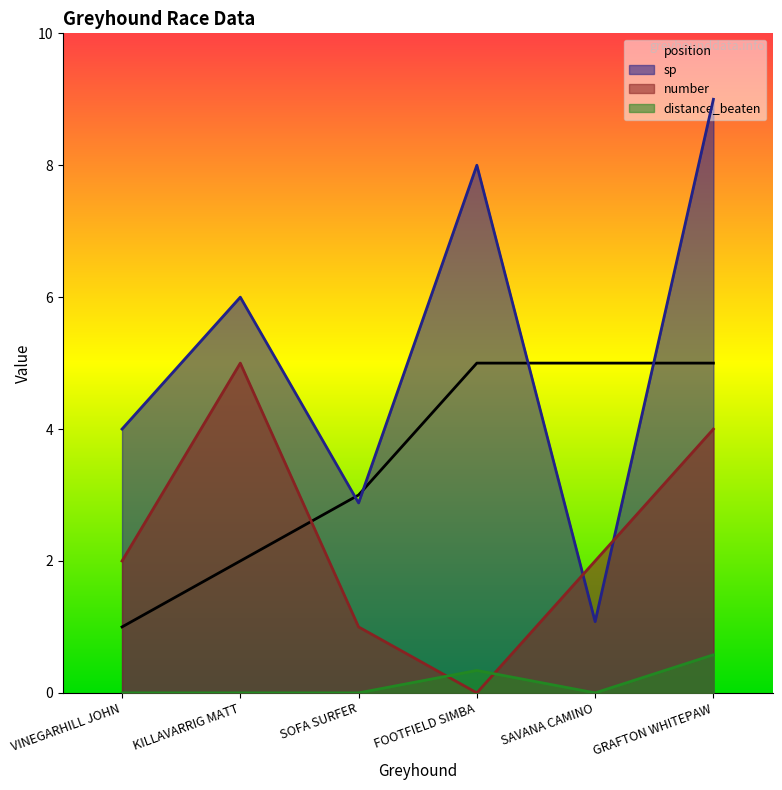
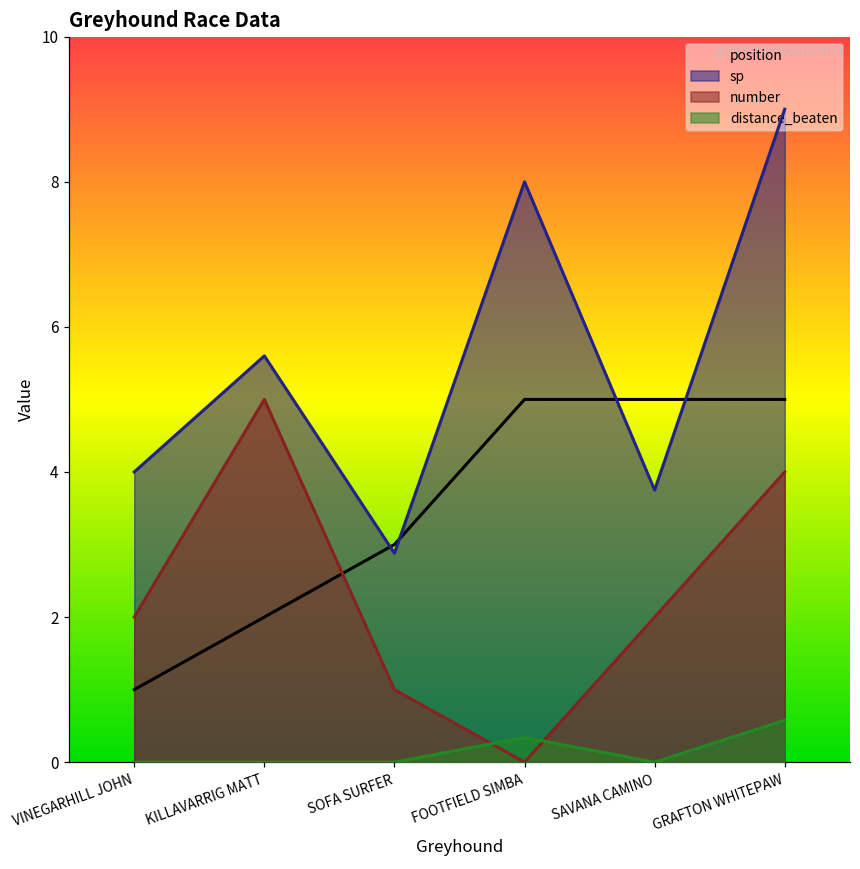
sp, KILLAVARRIG MATT: 6.0 -> 5.6
sp, SAVANA CAMINO: 1.1 -> 3.8
